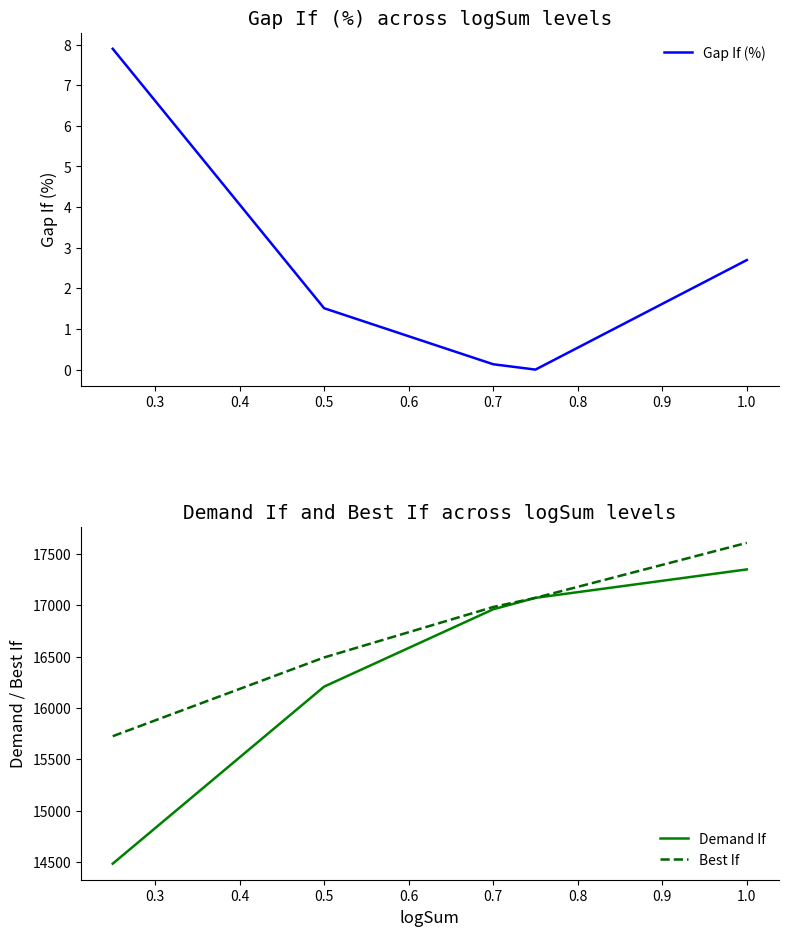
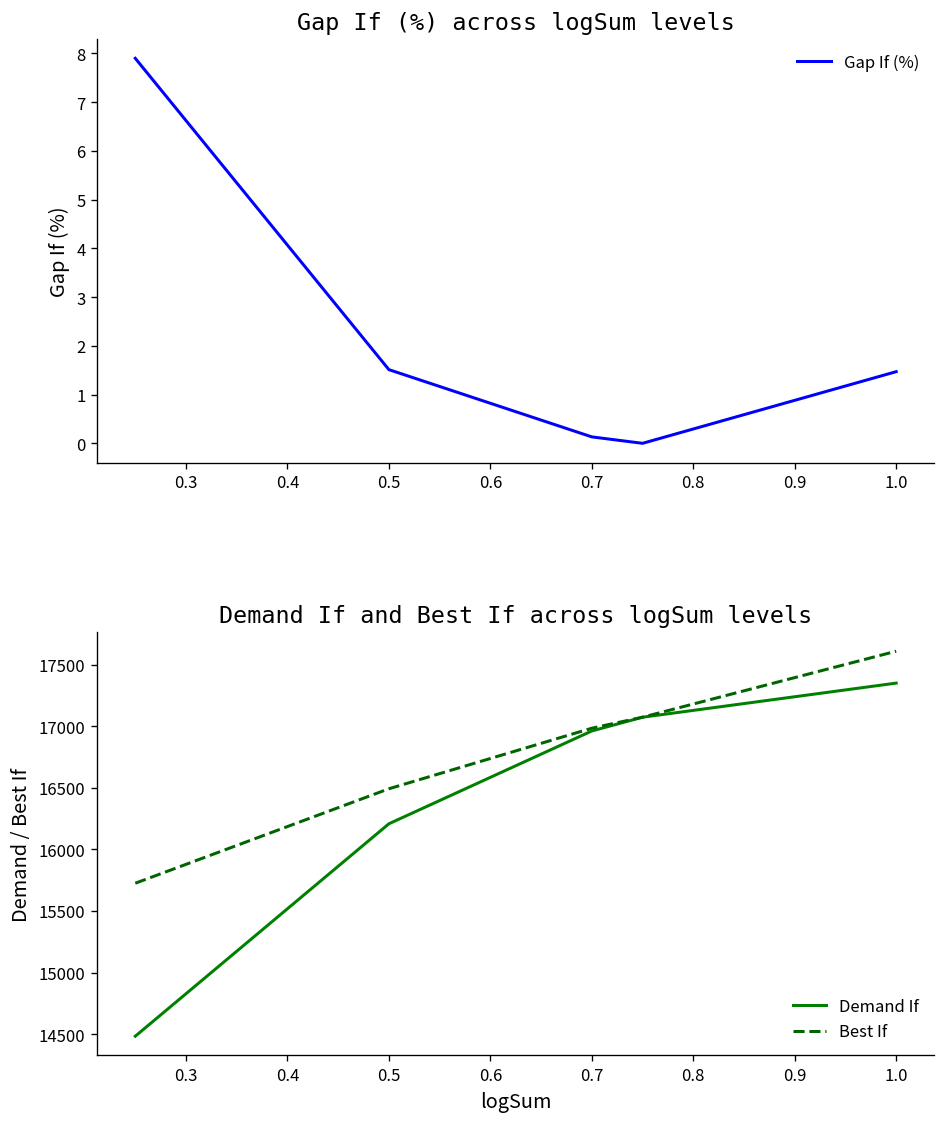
Gap If (%) across logSum levels, 1.0: 2.7 -> 1.5
